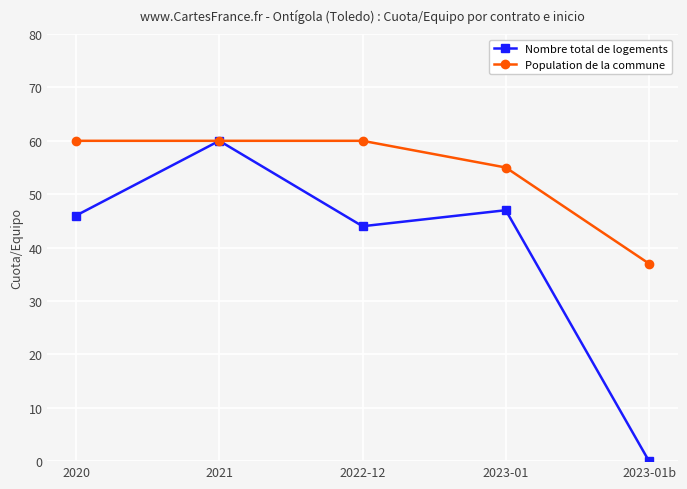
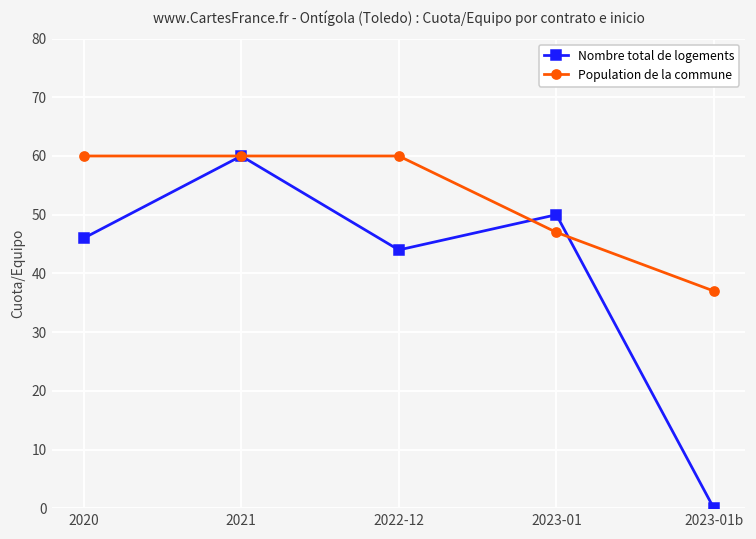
Nombre total de logements, 2023-01: 47 -> 50
Population de la commune, 2023-01: 55 -> 47
